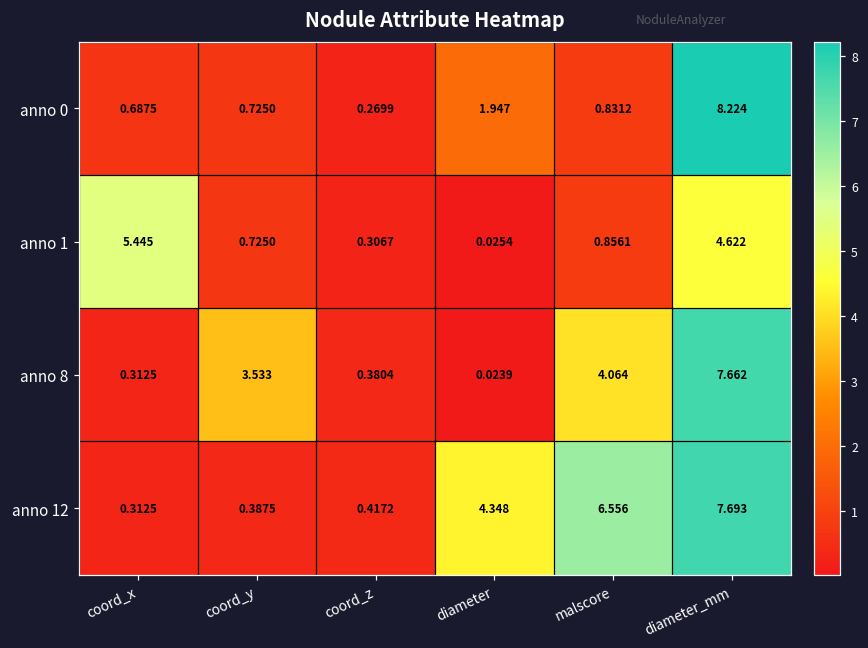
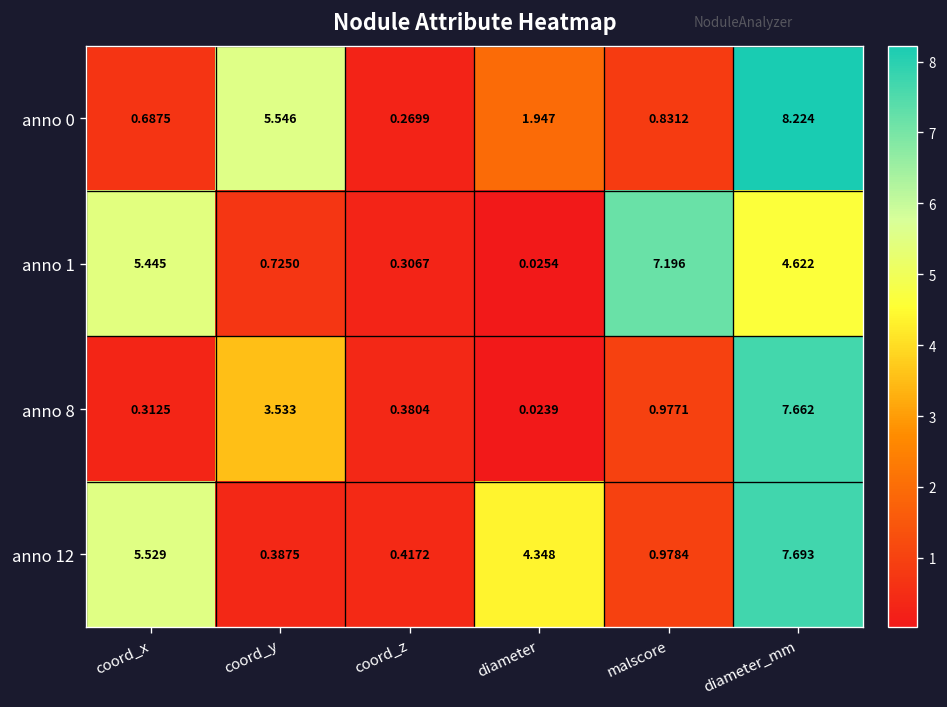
anno 0, coord_y: 0.7250 -> 5.546
anno 1, malscore: 0.8561 -> 7.196
anno 8, malscore: 4.064 -> 0.9771
anno 12, coord_x: 0.3125 -> 5.529
anno 12, malscore: 6.556 -> 0.9784
